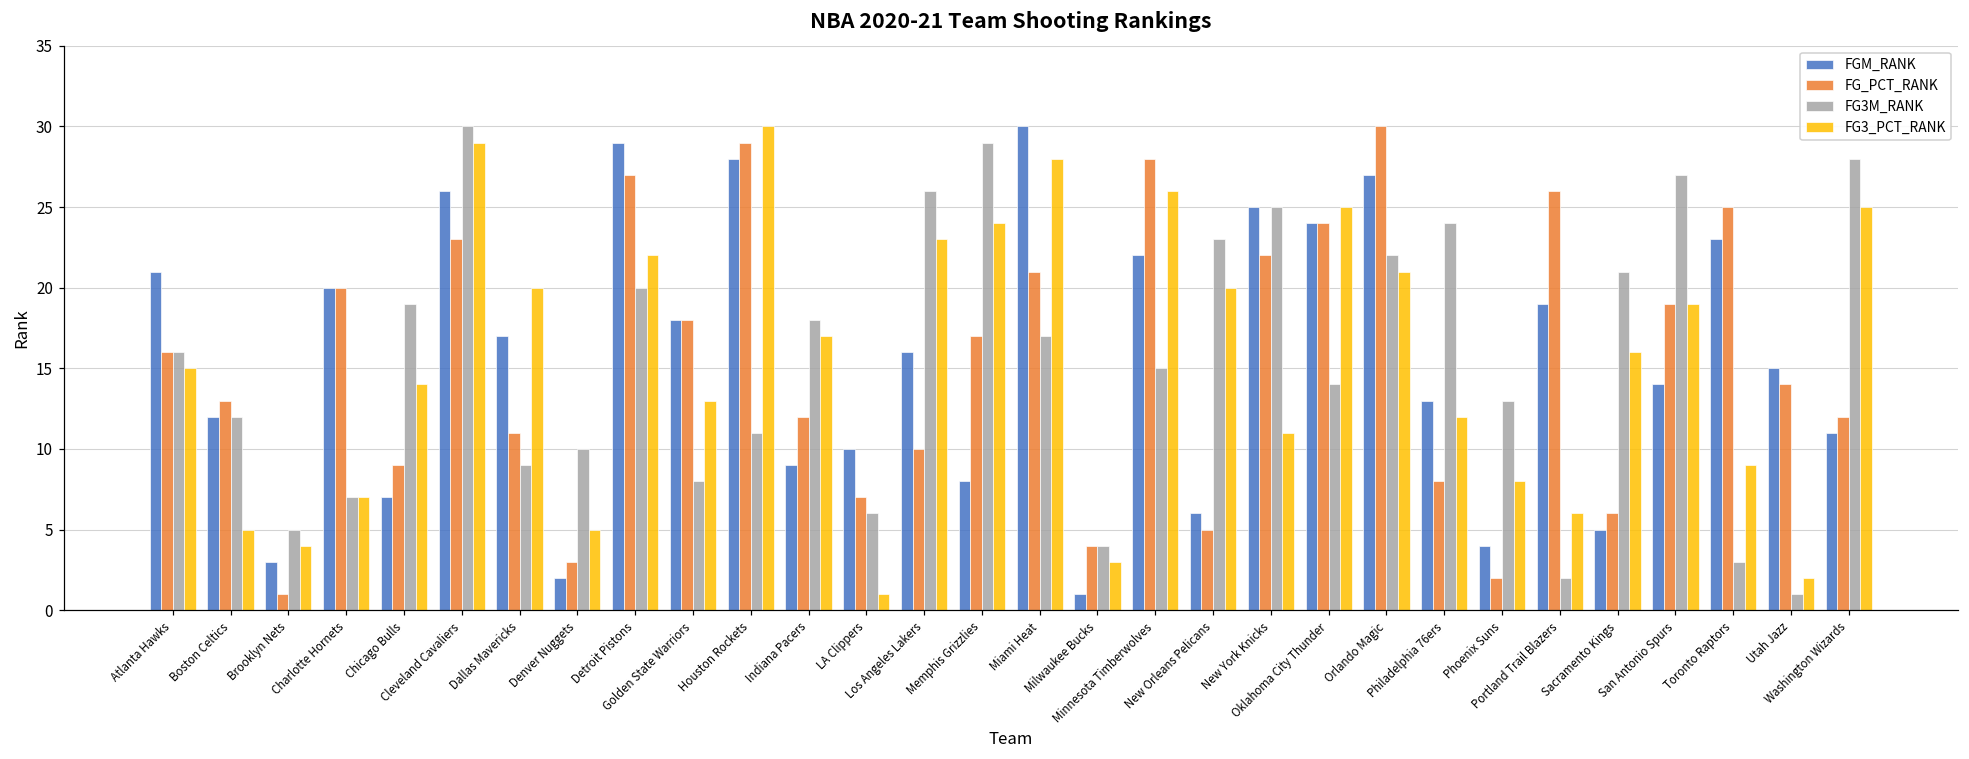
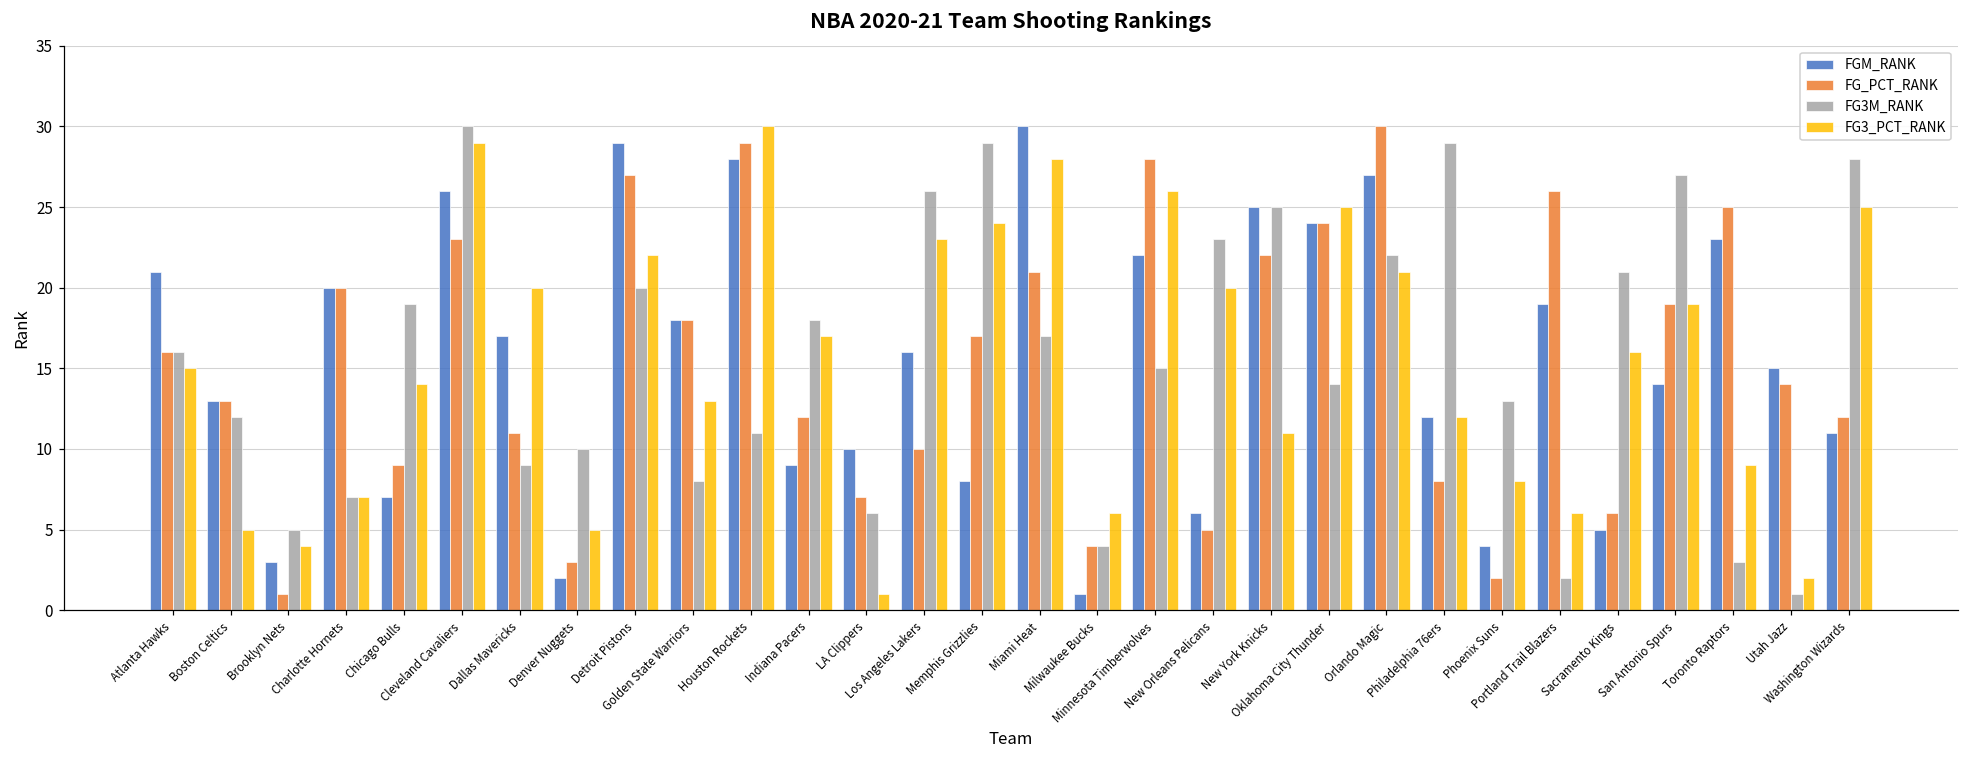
FGM_RANK, Boston Celtics: 12 -> 13
FG3_PCT_RANK, Milwaukee Bucks: 3 -> 6
FGM_RANK, Philadelphia 76ers: 13 -> 12
FG3M_RANK, Philadelphia 76ers: 24 -> 29
